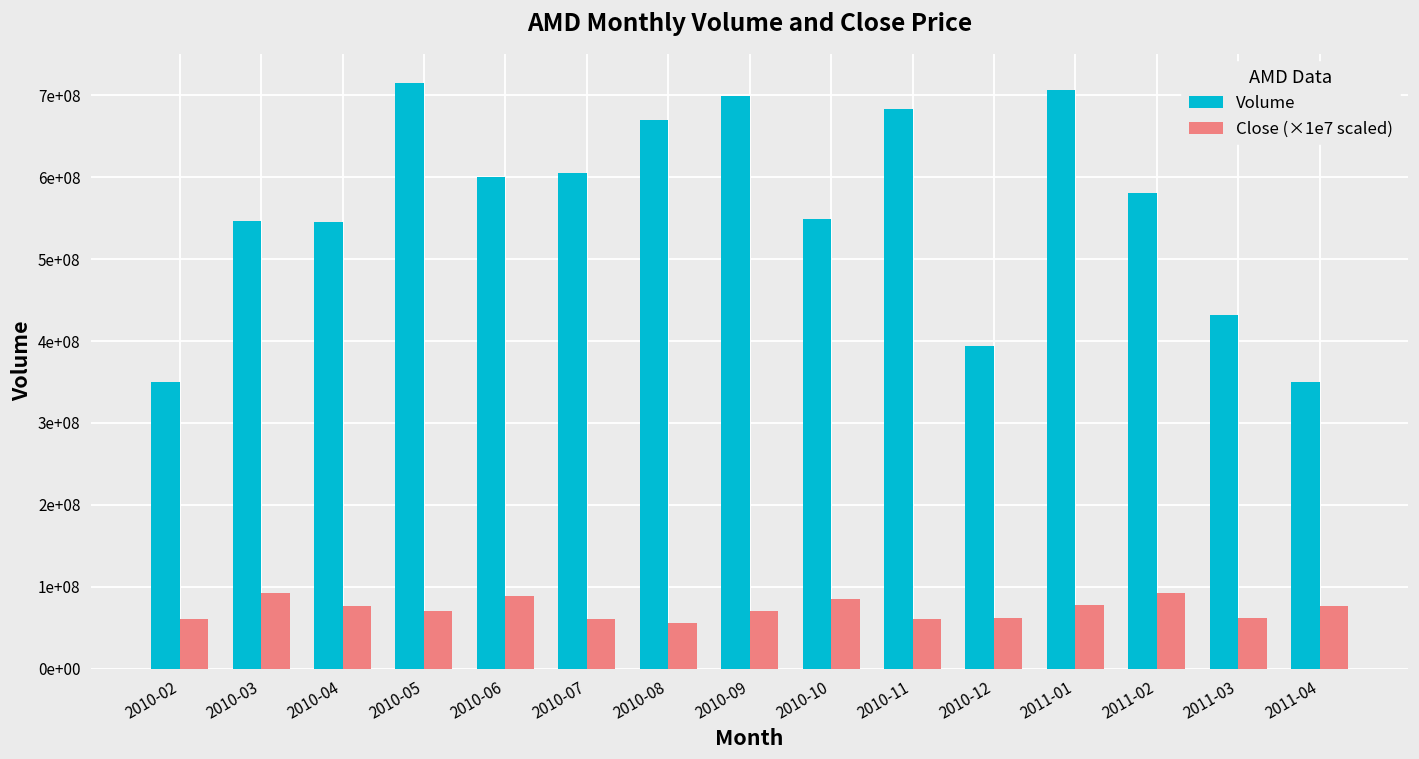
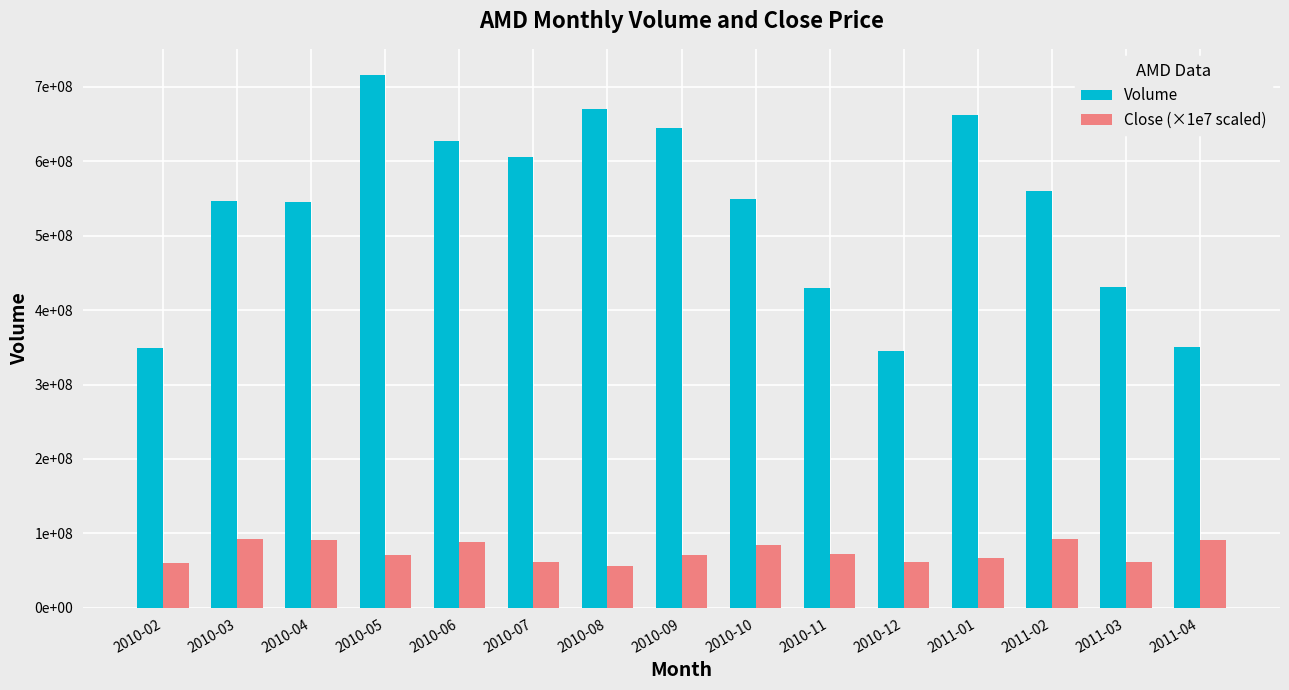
Close (×1e7 scaled), 2010-04: 80000000 -> 90000000
Volume, 2010-06: 600000000 -> 630000000
Volume, 2010-09: 700000000 -> 640000000
Volume, 2010-11: 680000000 -> 430000000
Close (×1e7 scaled), 2010-11: 60000000 -> 70000000
Volume, 2010-12: 390000000 -> 350000000
Volume, 2011-01: 710000000 -> 660000000
Close (×1e7 scaled), 2011-01: 80000000 -> 70000000
Volume, 2011-02: 580000000 -> 560000000
Close (×1e7 scaled), 2011-04: 80000000 -> 90000000
